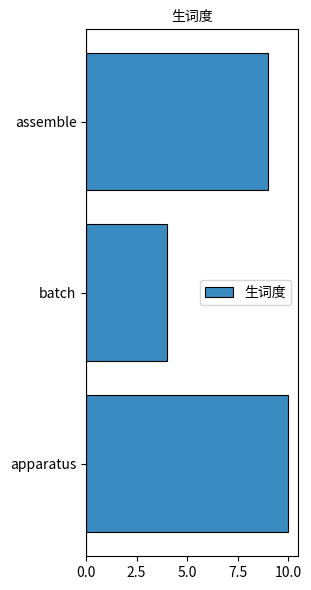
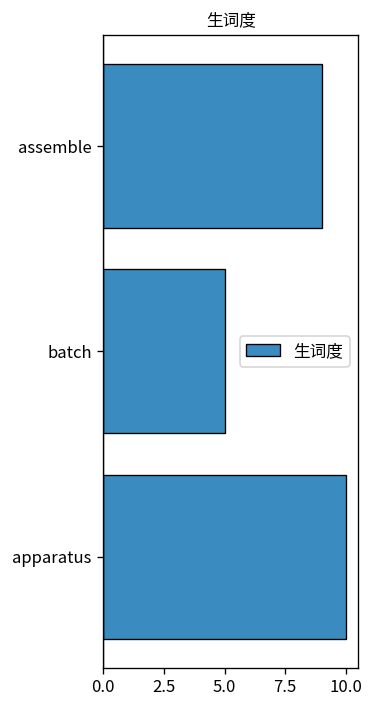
batch: 4 -> 5
